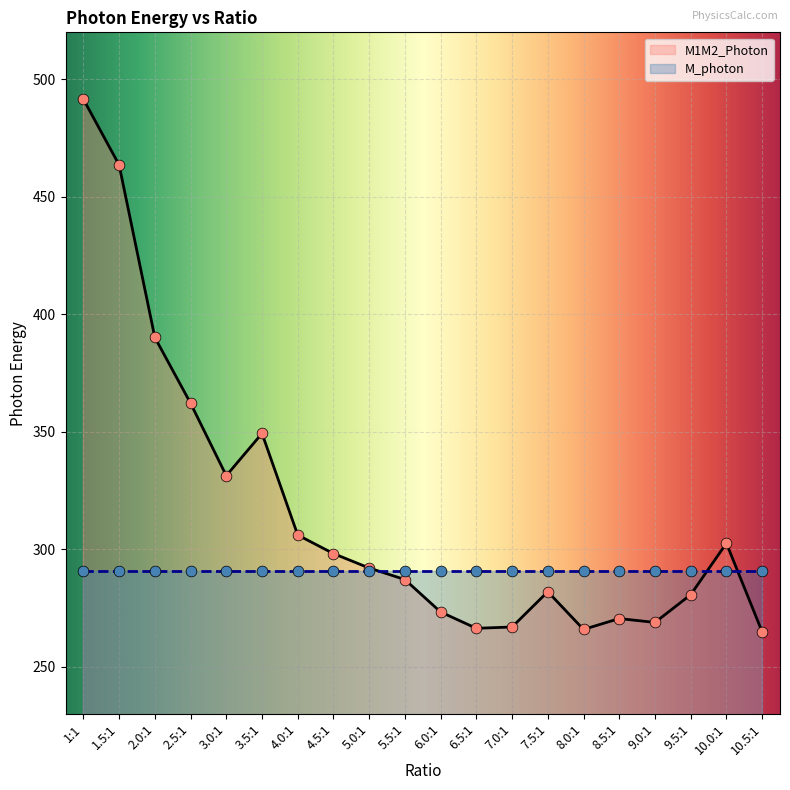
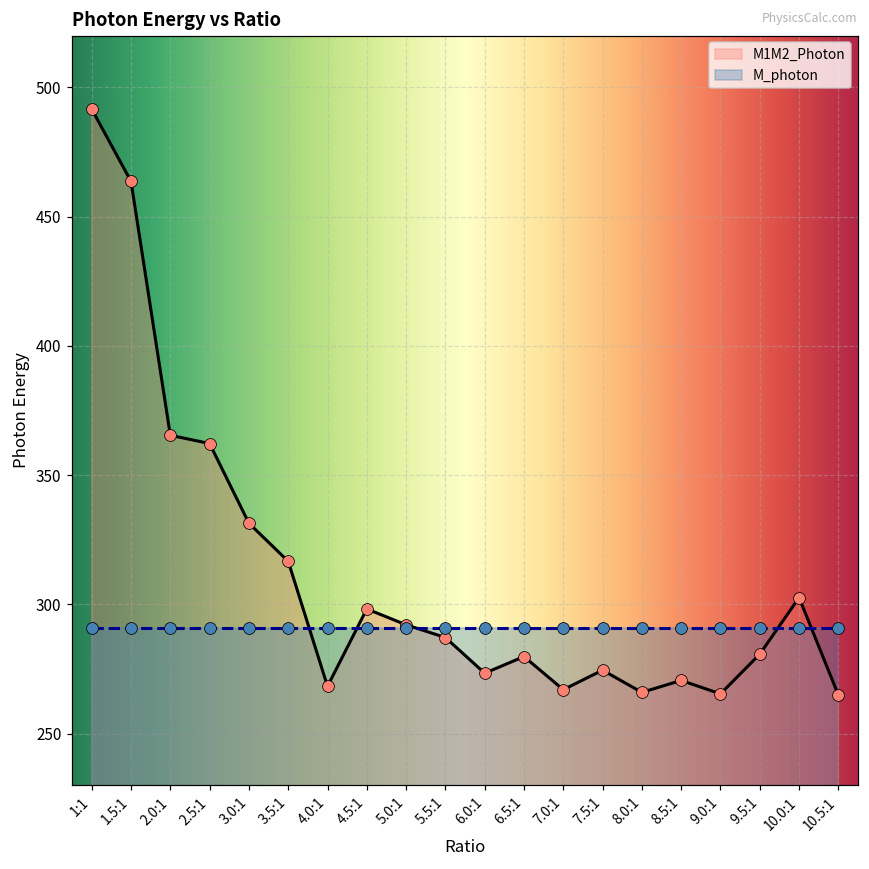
M1M2_Photon, 2.0:1: 390 -> 365
M1M2_Photon, 3.5:1: 349 -> 317
M1M2_Photon, 4.0:1: 306 -> 268
M1M2_Photon, 6.5:1: 266 -> 280
M1M2_Photon, 7.5:1: 282 -> 275
M1M2_Photon, 9.0:1: 269 -> 265
